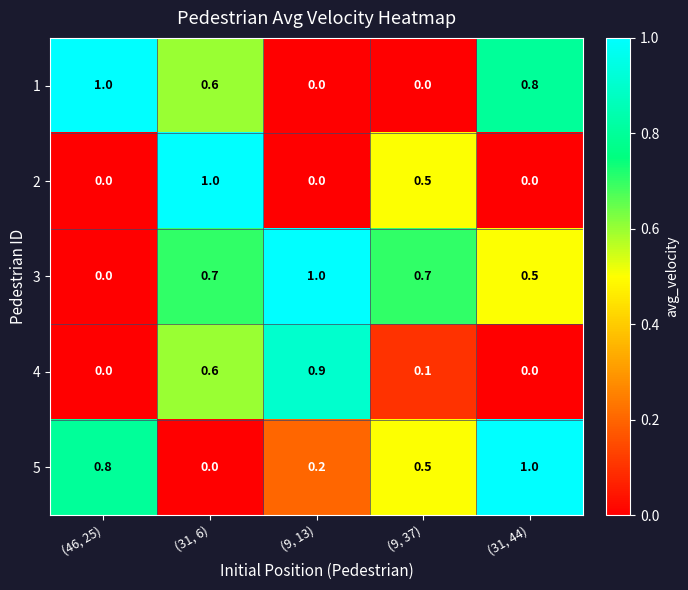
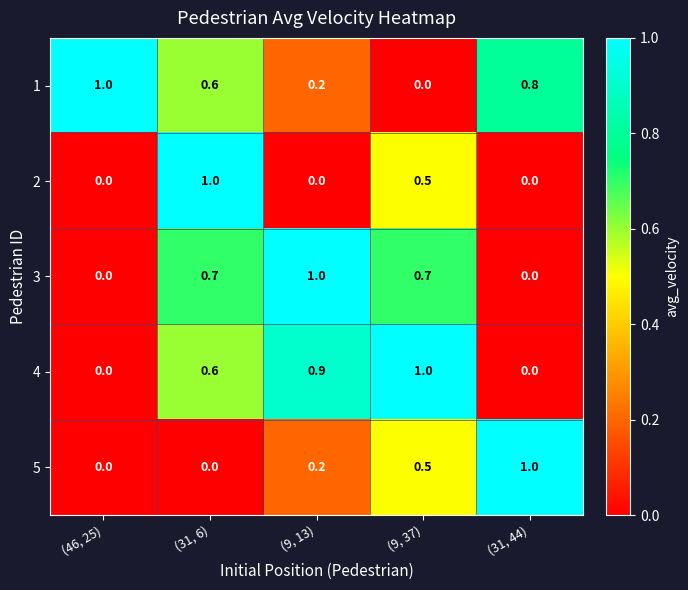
1, (9, 13): 0.0 -> 0.2
3, (31, 44): 0.5 -> 0.0
4, (9, 37): 0.1 -> 1.0
5, (46, 25): 0.8 -> 0.0
